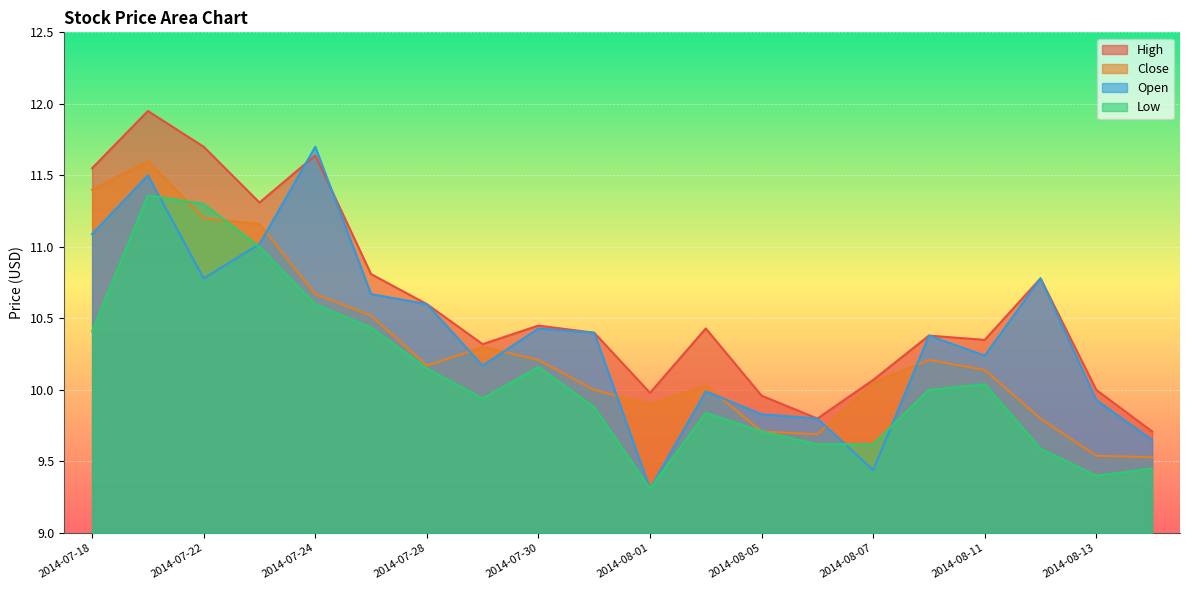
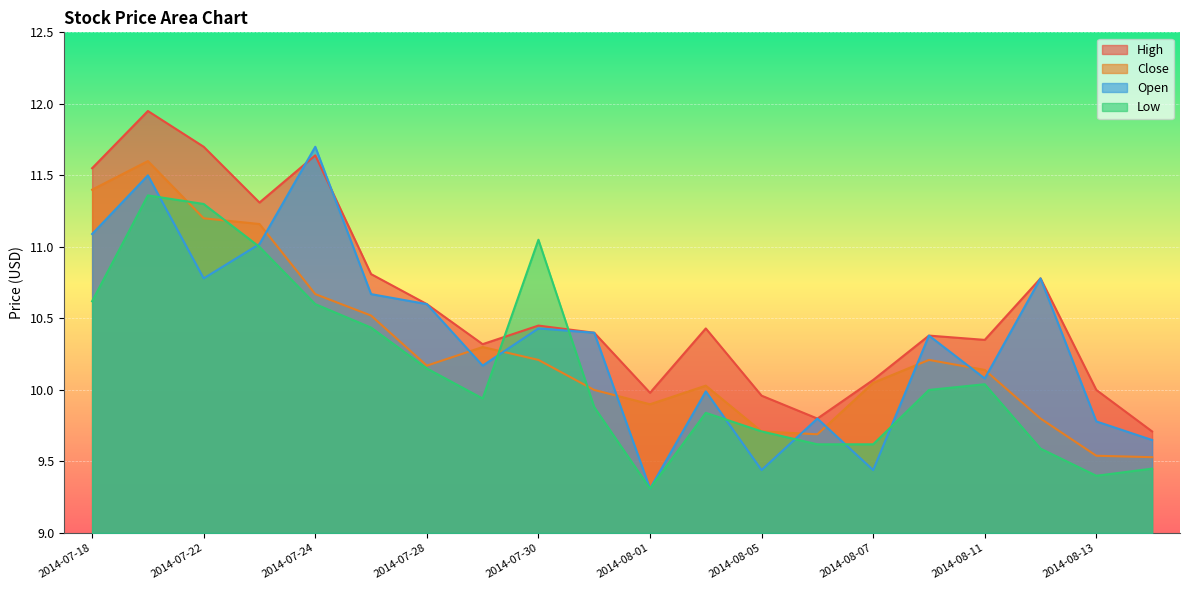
Low, 2014-07-18: 10.41 -> 10.62
Low, 2014-07-30: 10.16 -> 11.05
Open, 2014-08-05: 9.83 -> 9.44
Open, 2014-08-11: 10.24 -> 10.08
Open, 2014-08-13: 9.93 -> 9.78
